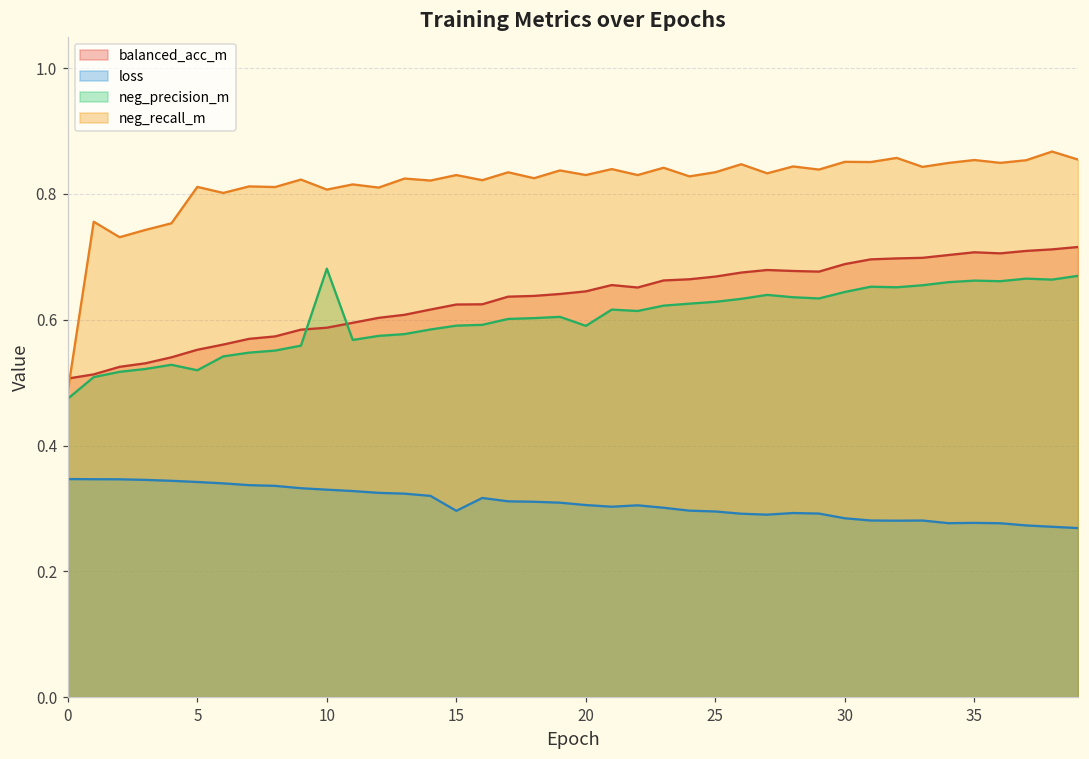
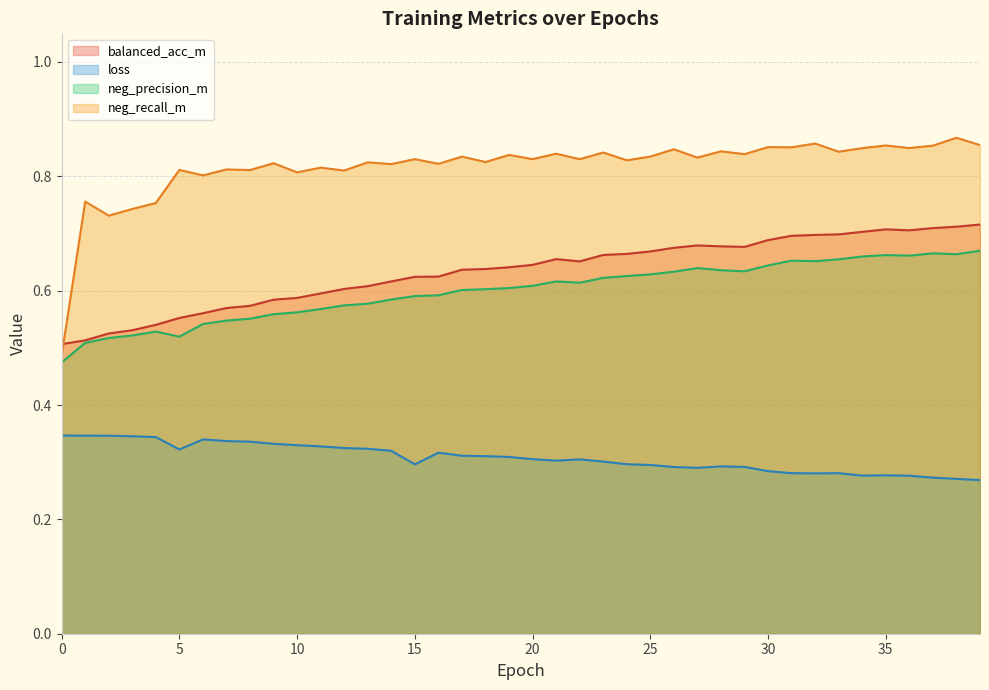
loss, 5: 0.34 -> 0.32
neg_precision_m, 10: 0.68 -> 0.56
neg_precision_m, 20: 0.59 -> 0.61
